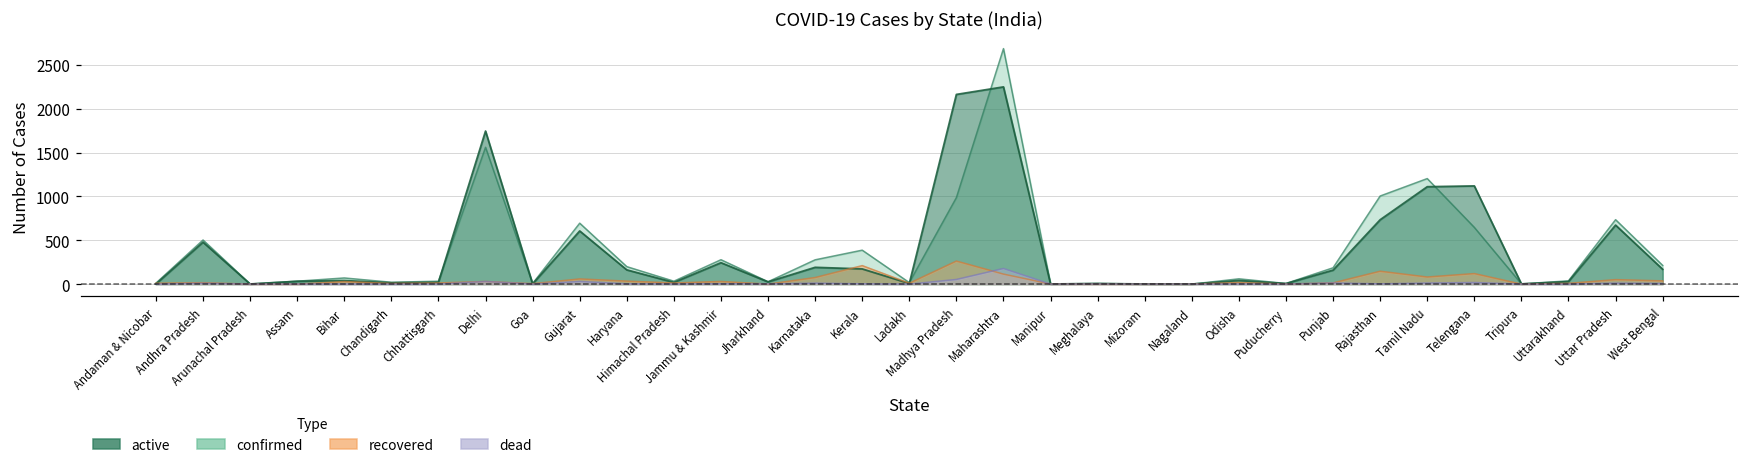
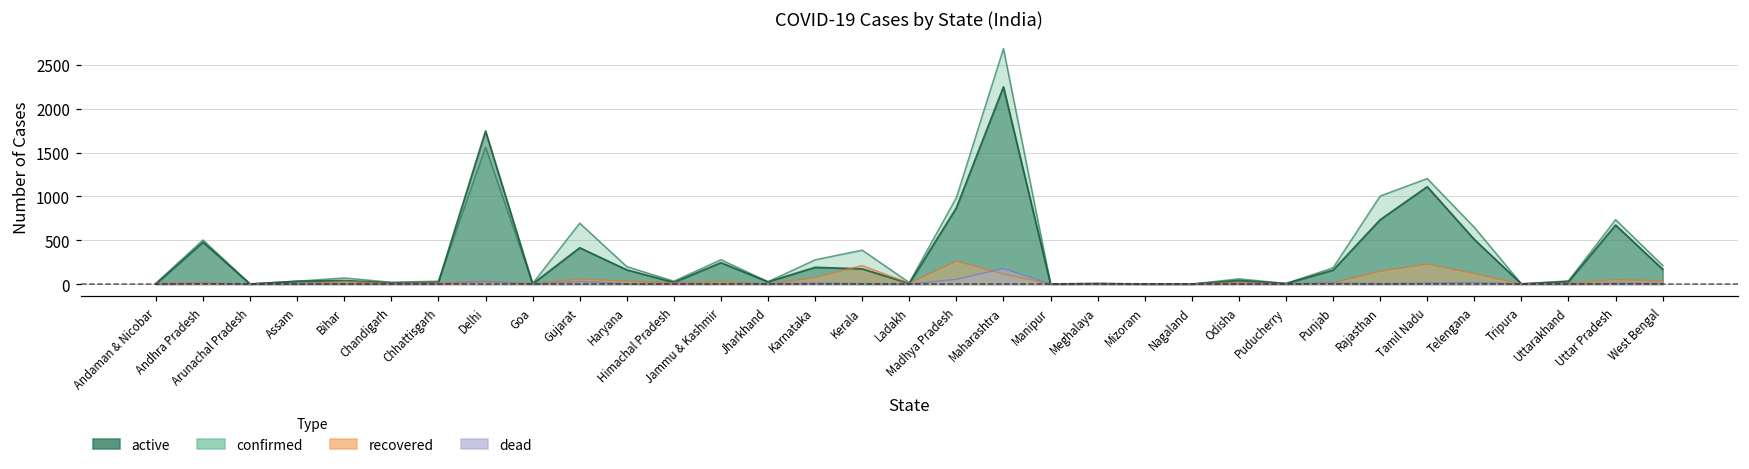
active, Gujarat: 600 -> 400
active, Madhya Pradesh: 2200 -> 900
recovered, Tamil Nadu: 100 -> 200
active, Telengana: 1100 -> 500
